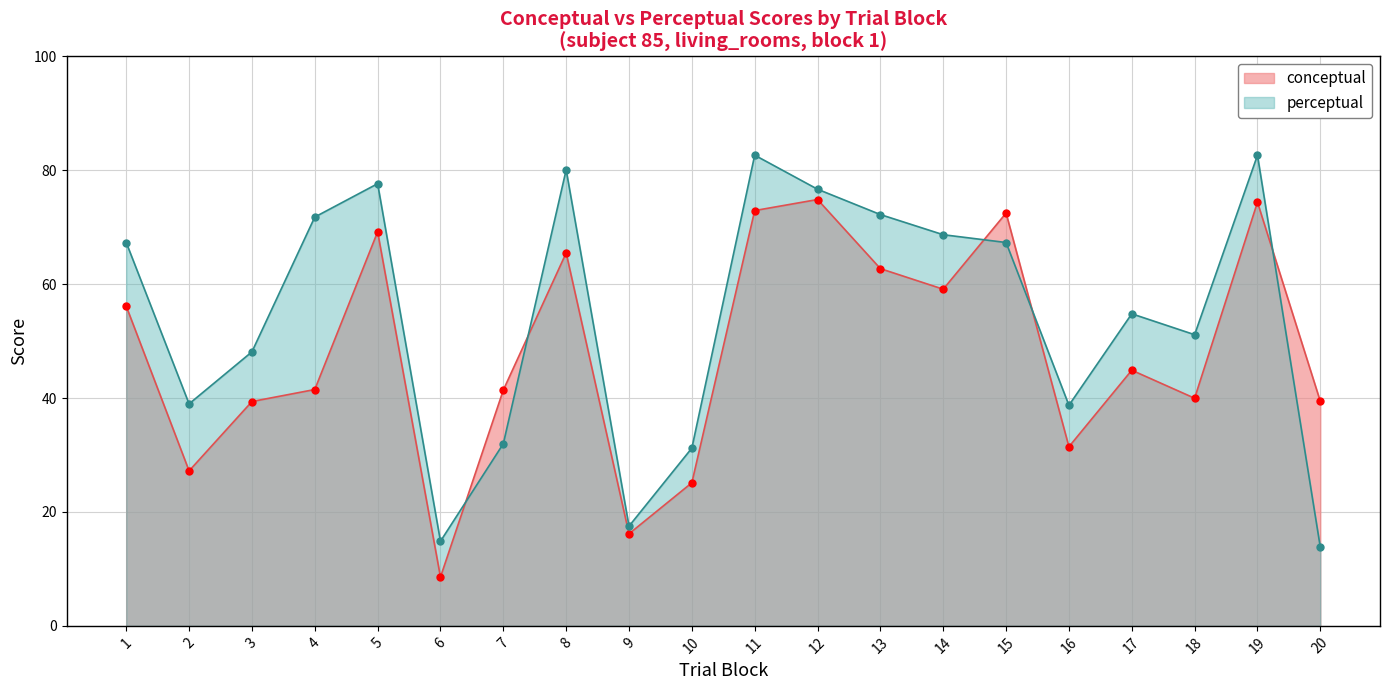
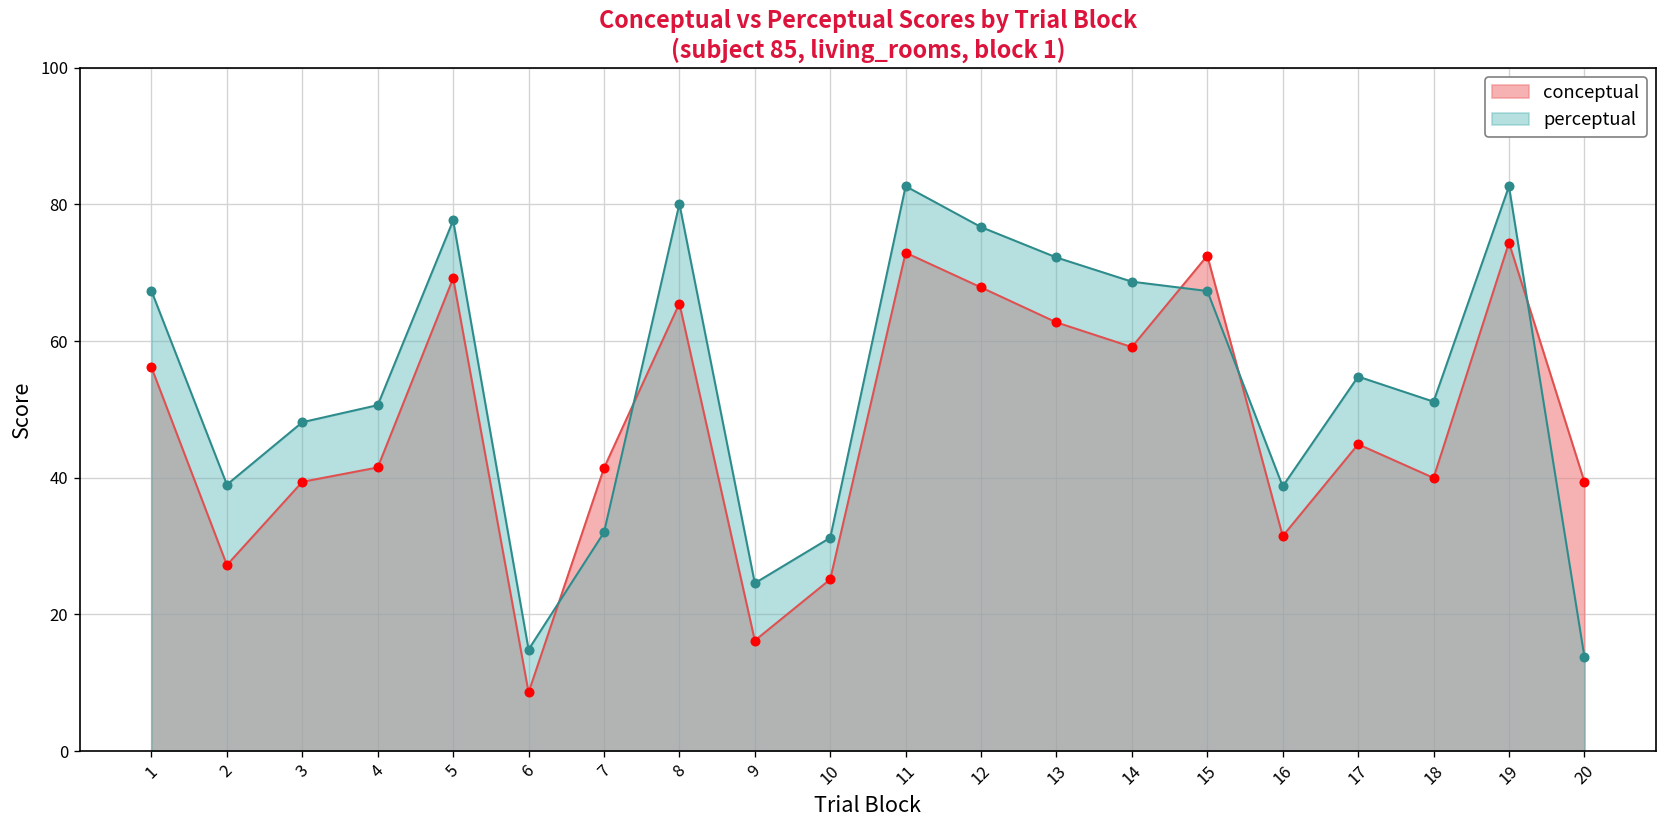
perceptual, 4: 72 -> 51
perceptual, 9: 18 -> 25
conceptual, 12: 75 -> 68
